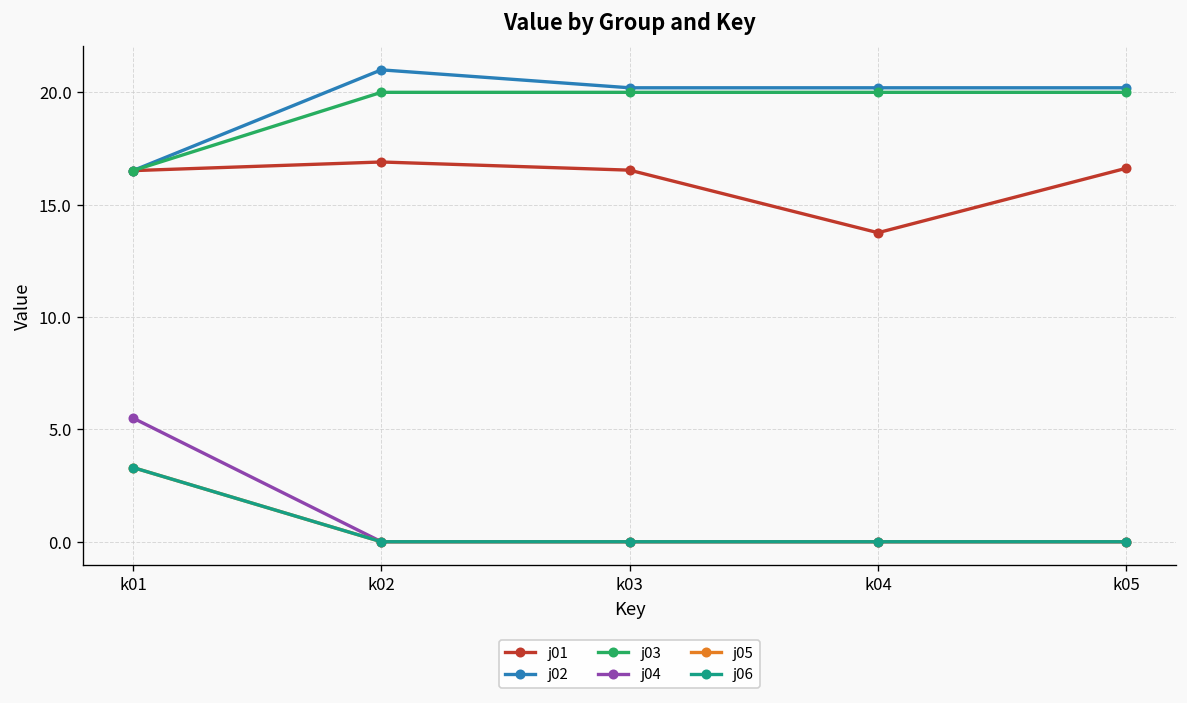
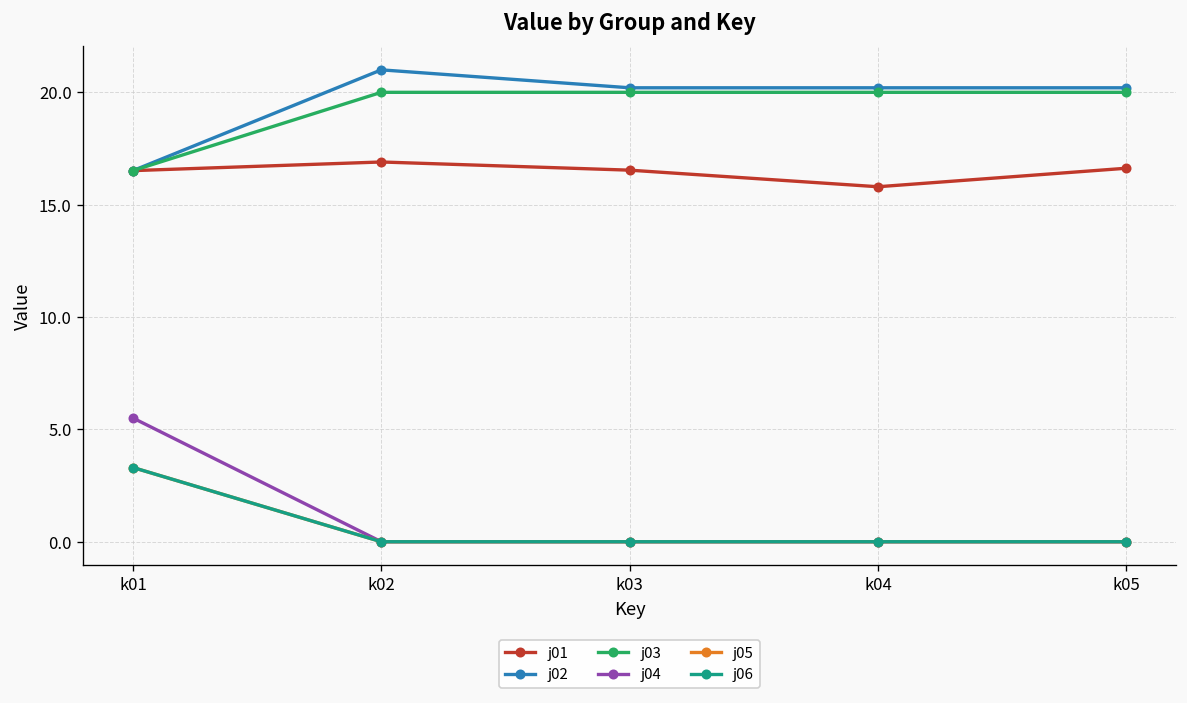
j01, k04: 13.8 -> 15.8
